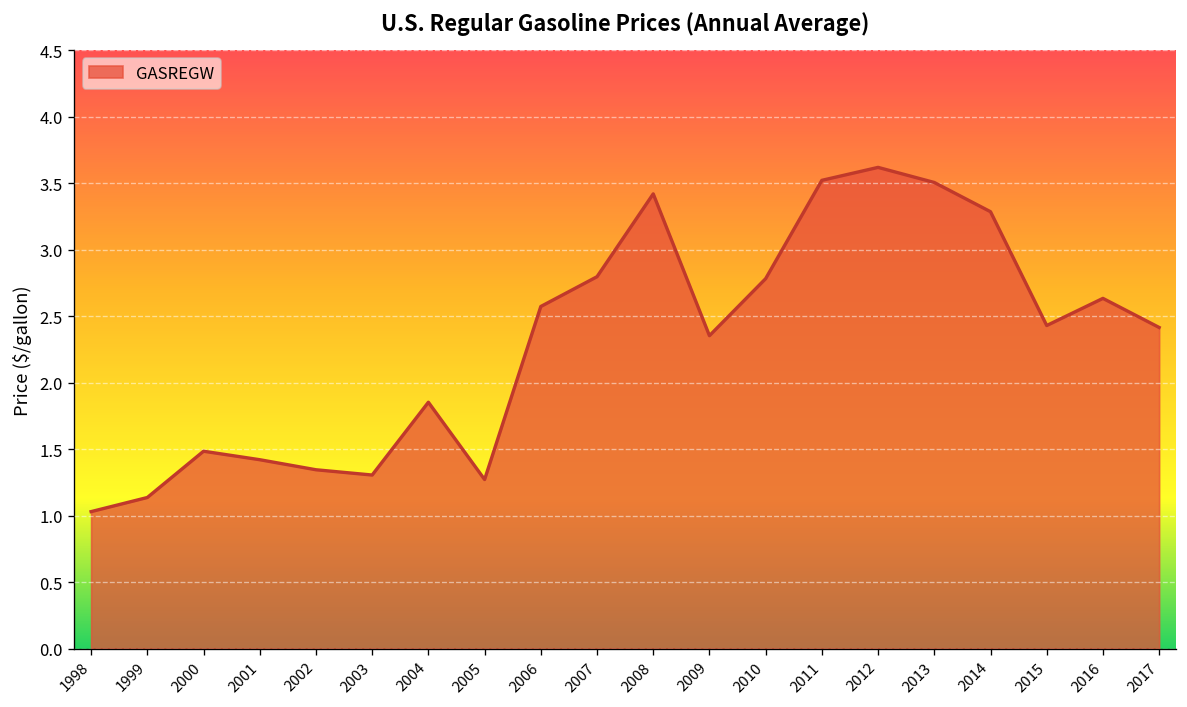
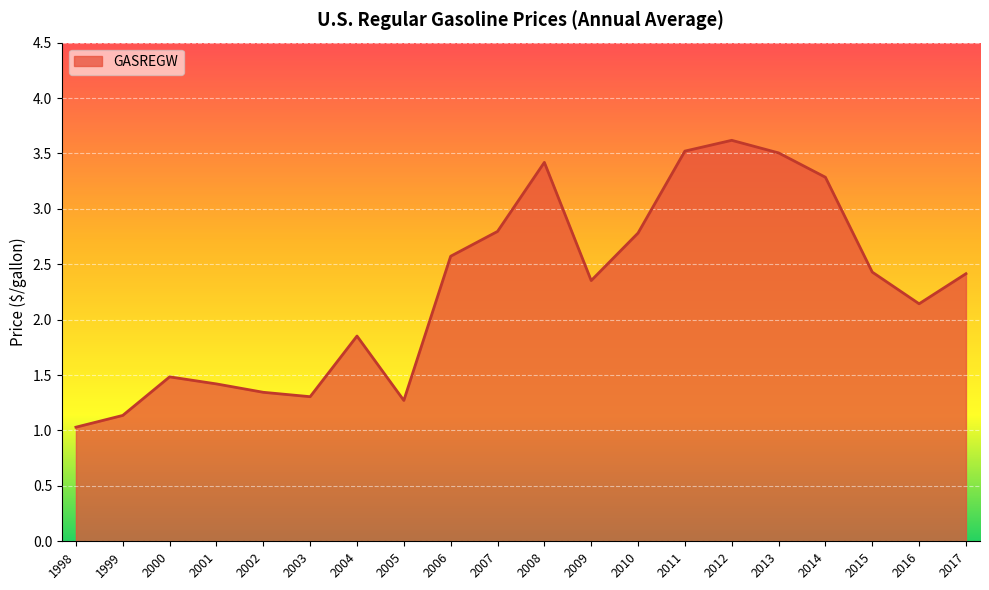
2016: 2.63 -> 2.14
